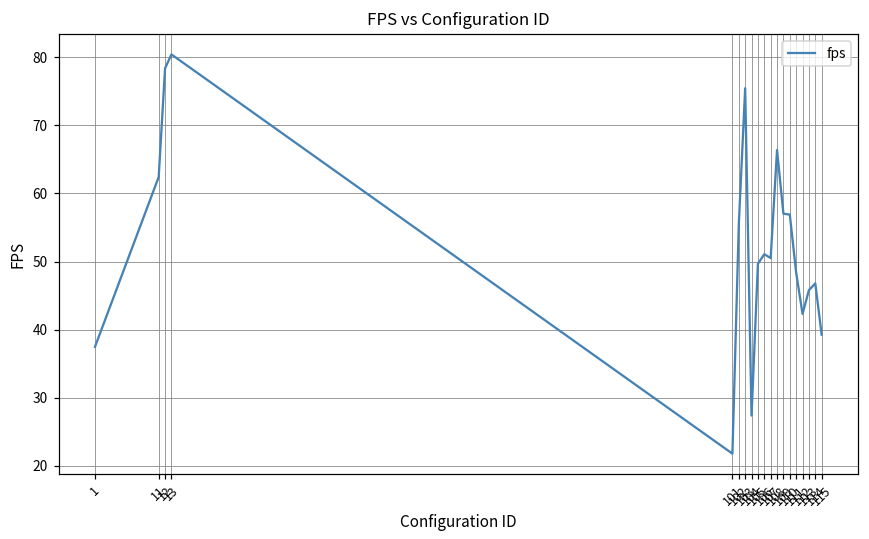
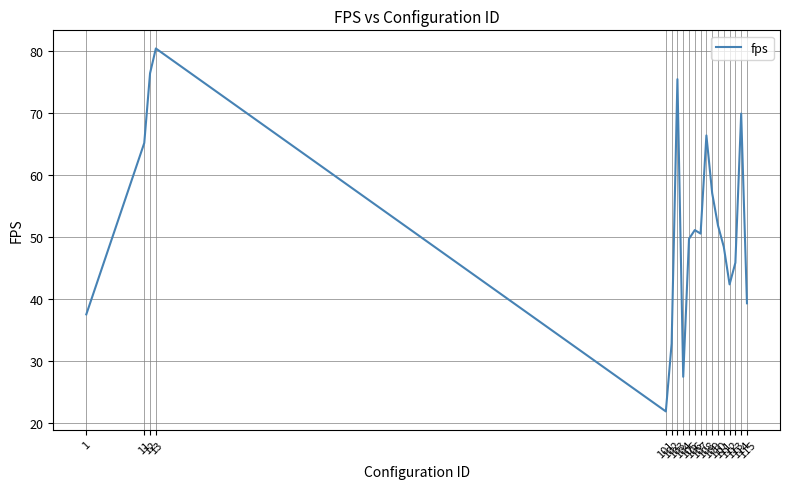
11: 62 -> 65
12: 78 -> 76
102: 55 -> 33
110: 57 -> 52
114: 47 -> 70
